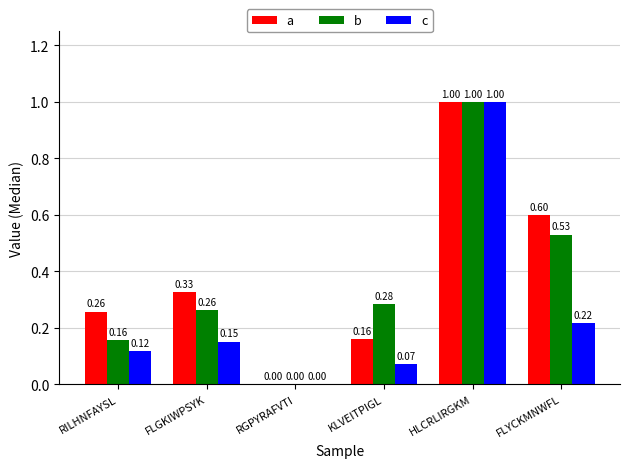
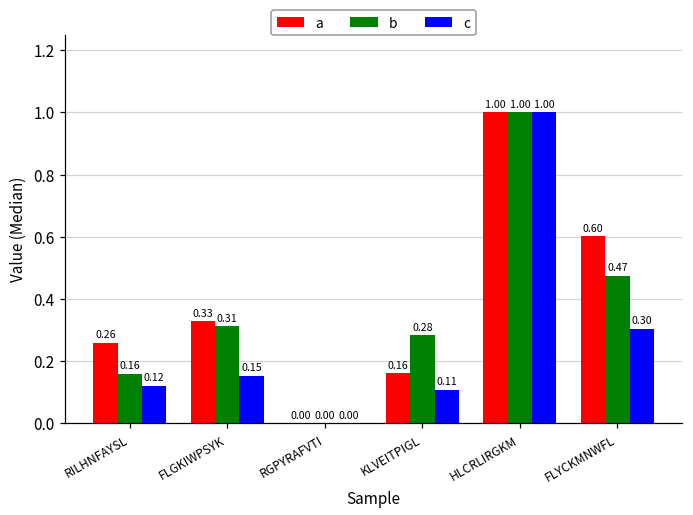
b, FLGKIWPSYK: 0.26 -> 0.31
c, KLVEITPIGL: 0.07 -> 0.11
b, FLYCKMNWFL: 0.53 -> 0.47
c, FLYCKMNWFL: 0.22 -> 0.30
